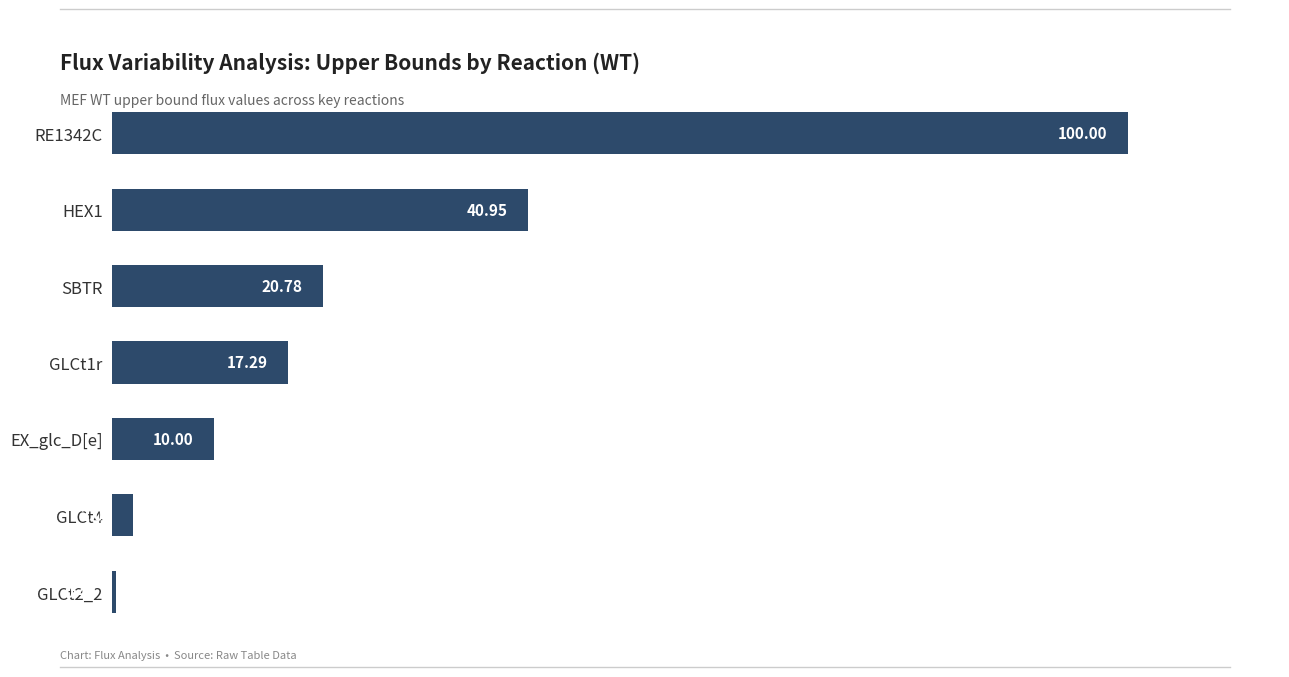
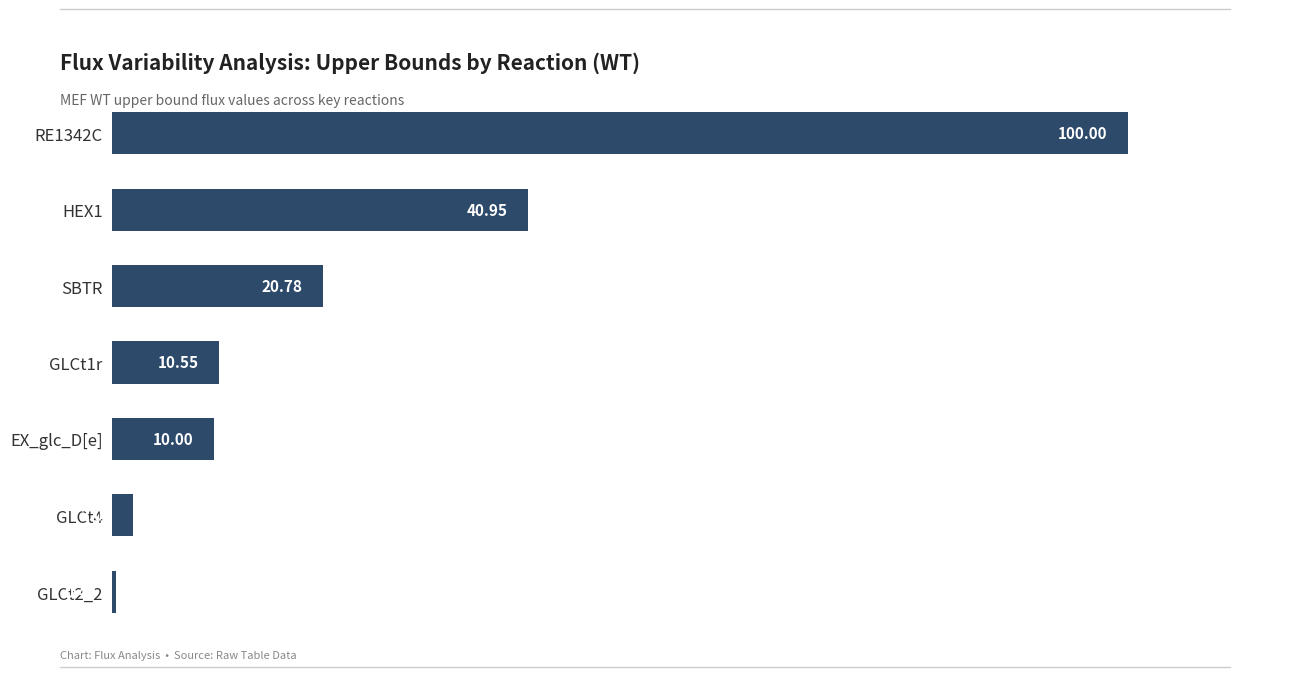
GLCt1r: 17.29 -> 10.55
